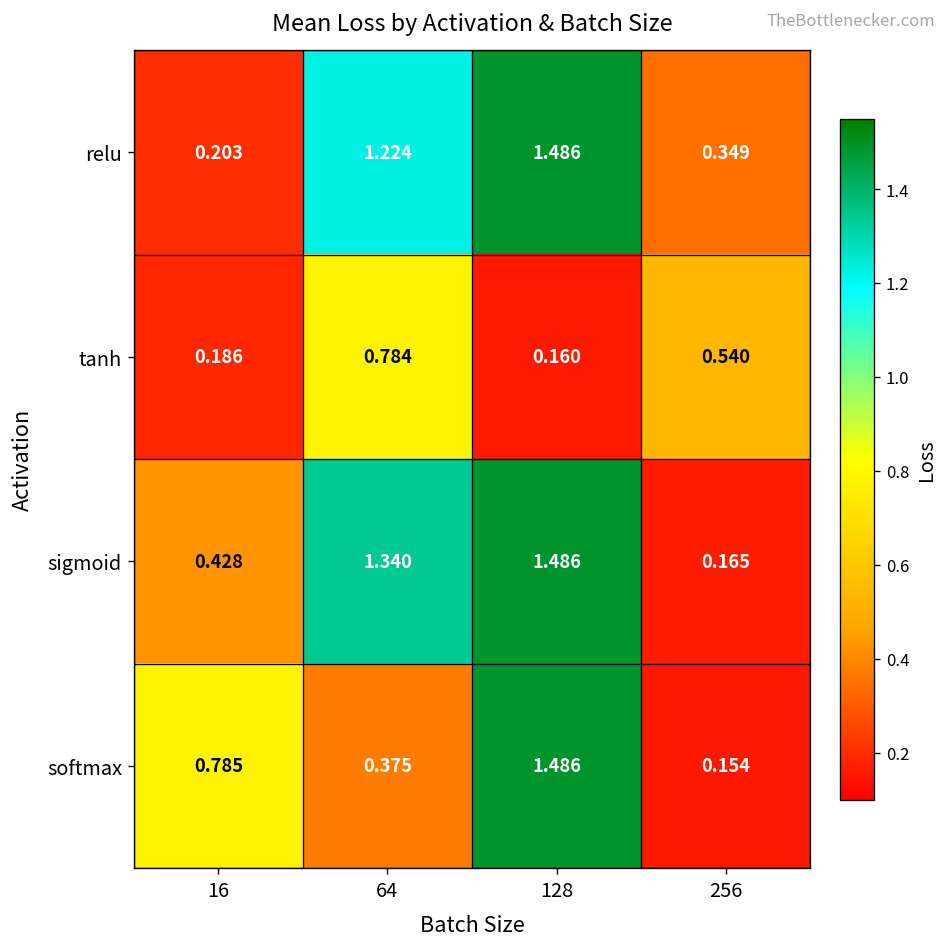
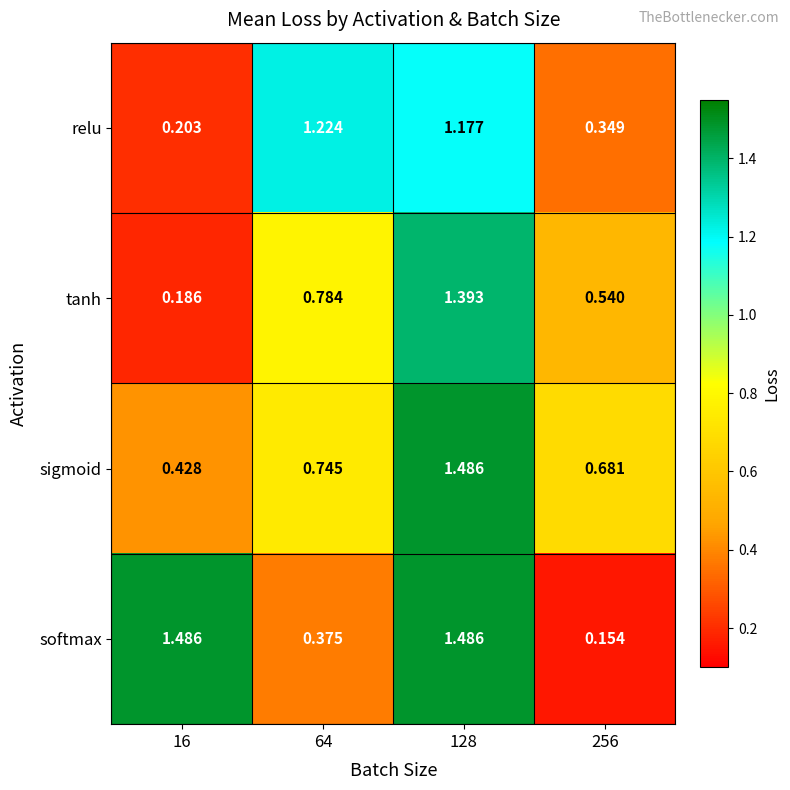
relu, 128: 1.486 -> 1.177
tanh, 128: 0.160 -> 1.393
sigmoid, 64: 1.340 -> 0.745
sigmoid, 256: 0.165 -> 0.681
softmax, 16: 0.785 -> 1.486
